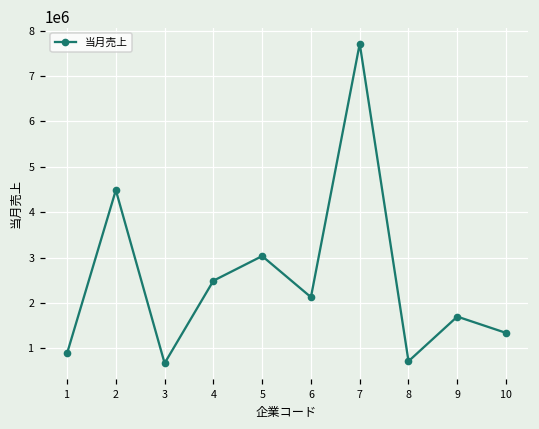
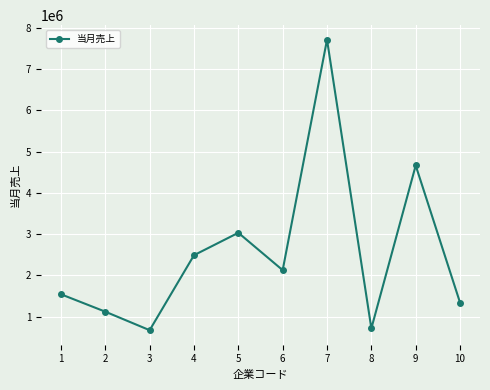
1: 900000 -> 1500000
2: 4500000 -> 1100000
9: 1700000 -> 4700000
